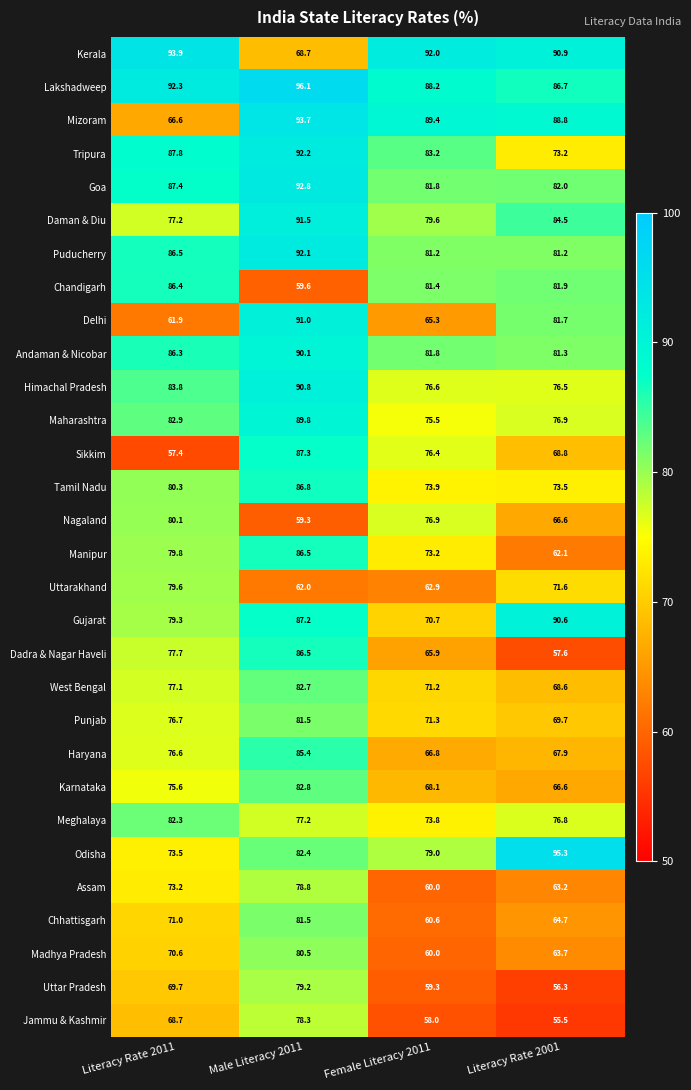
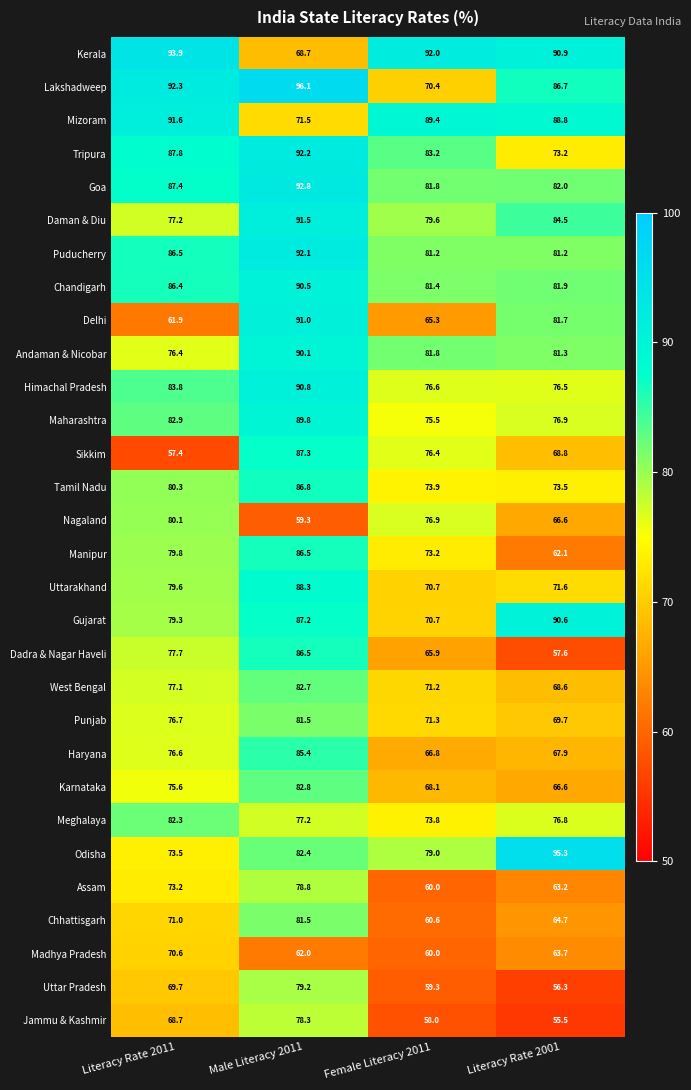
Lakshadweep, Female Literacy 2011: 88.2 -> 70.4
Mizoram, Literacy Rate 2011: 66.6 -> 91.6
Mizoram, Male Literacy 2011: 93.7 -> 71.5
Chandigarh, Male Literacy 2011: 59.6 -> 90.5
Andaman & Nicobar, Literacy Rate 2011: 86.3 -> 76.4
Uttarakhand, Male Literacy 2011: 62.0 -> 88.3
Uttarakhand, Female Literacy 2011: 62.9 -> 70.7
Madhya Pradesh, Male Literacy 2011: 80.5 -> 62.0
